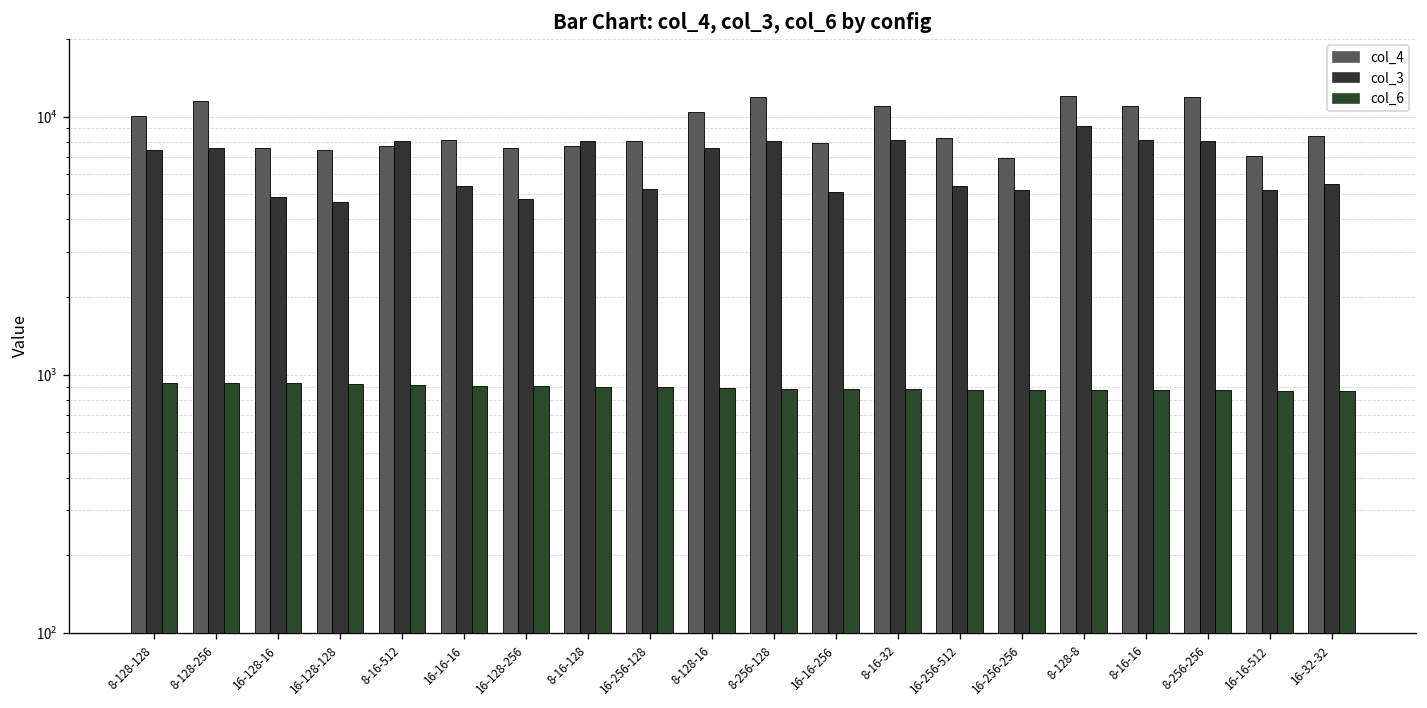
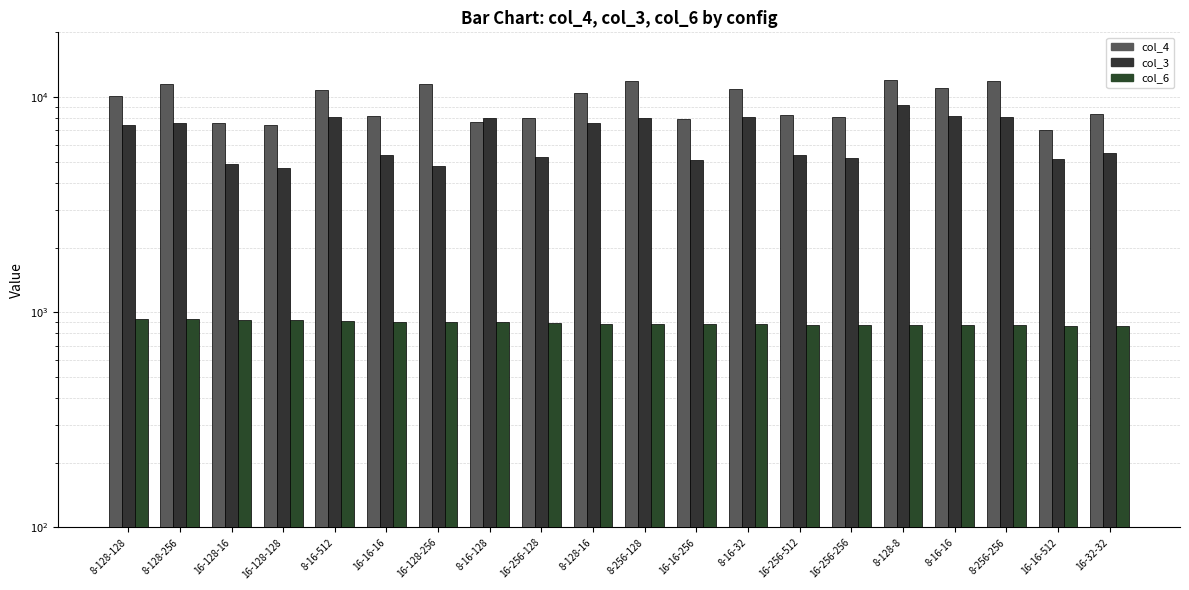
col_4, 8-16-512: 7700 -> 11000
col_4, 16-128-256: 7500 -> 12000
col_4, 16-256-256: 6900 -> 8000
